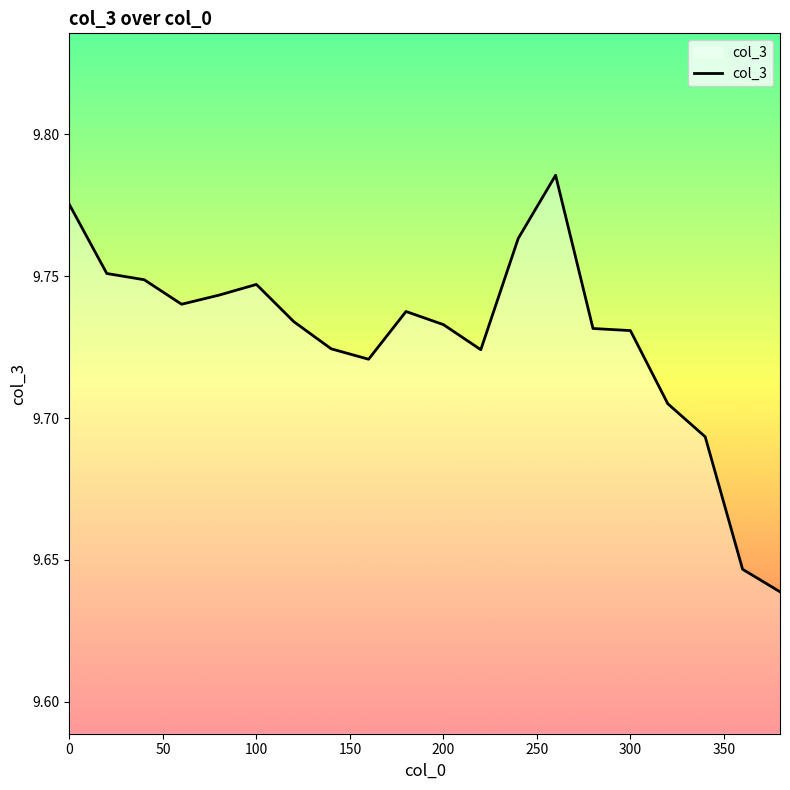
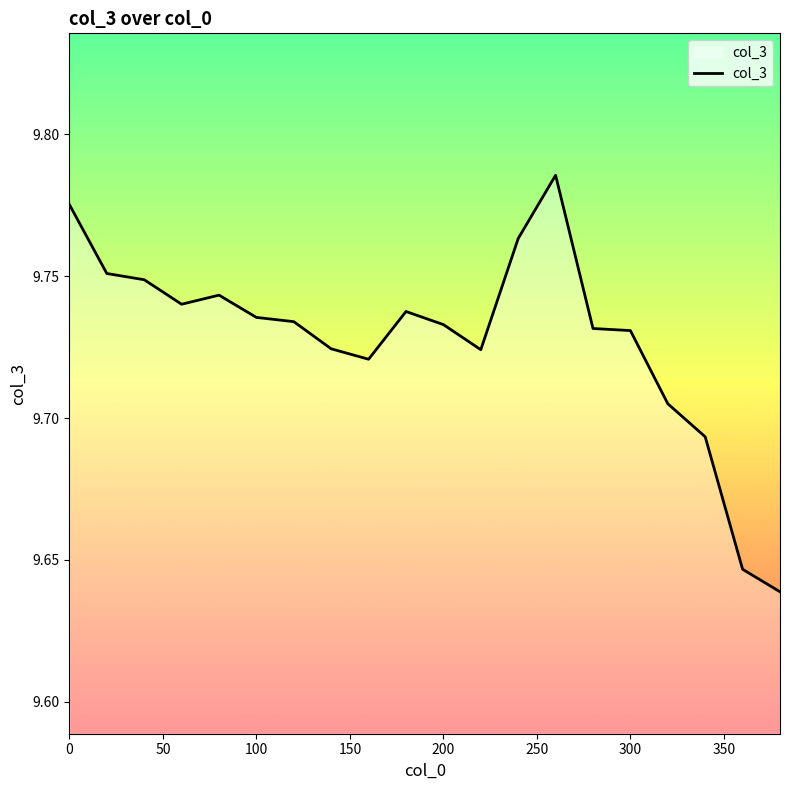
100: 9.747 -> 9.735
